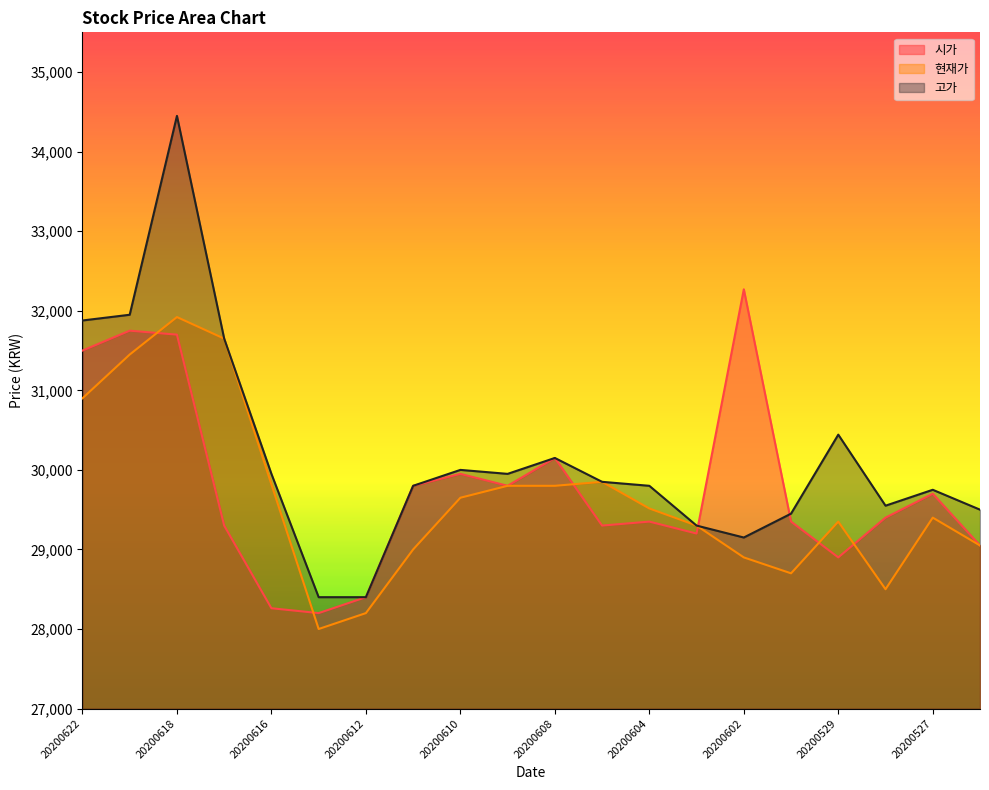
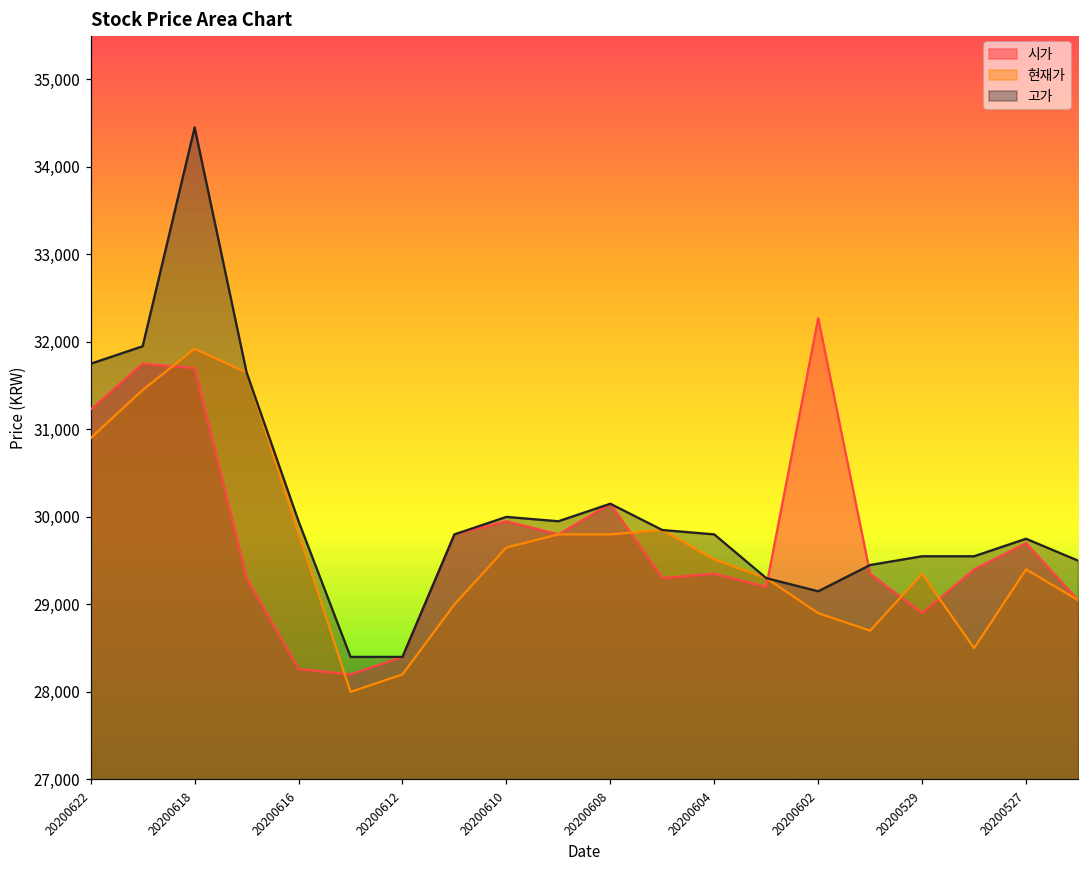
시가, 20200622: 31,500 -> 31,200
고가, 20200622: 31,900 -> 31,800
고가, 20200529: 30,400 -> 29,600
